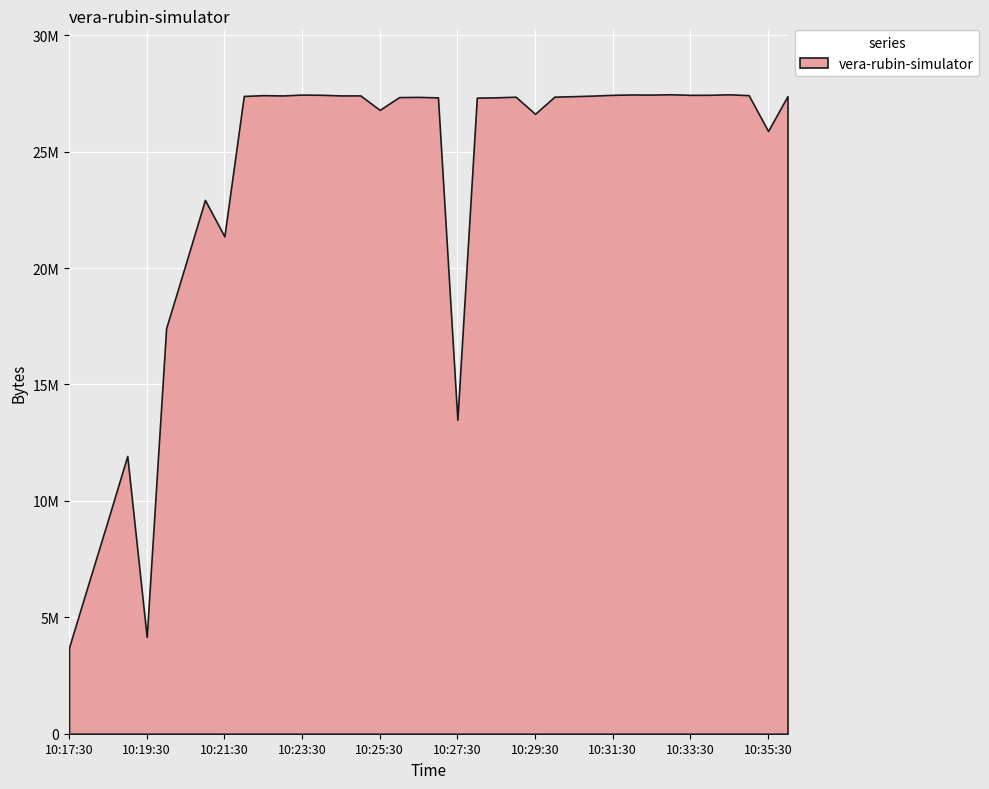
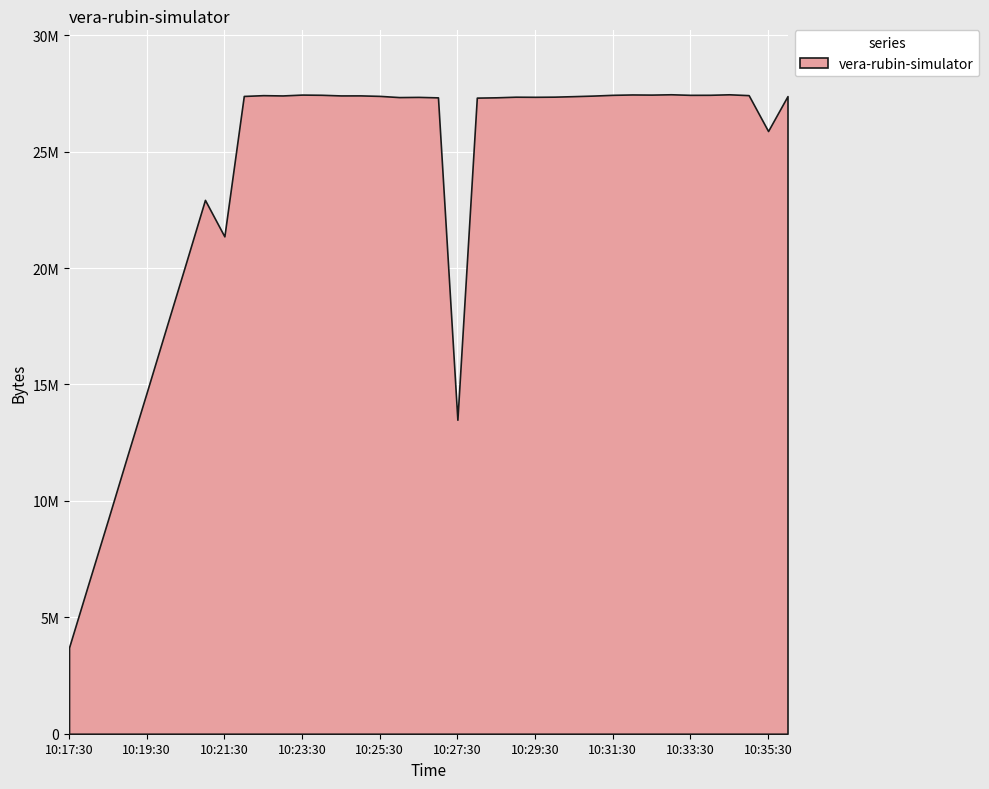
10:19:30: 4200000 -> 14700000
10:25:30: 26800000 -> 27400000
10:29:30: 26600000 -> 27400000
